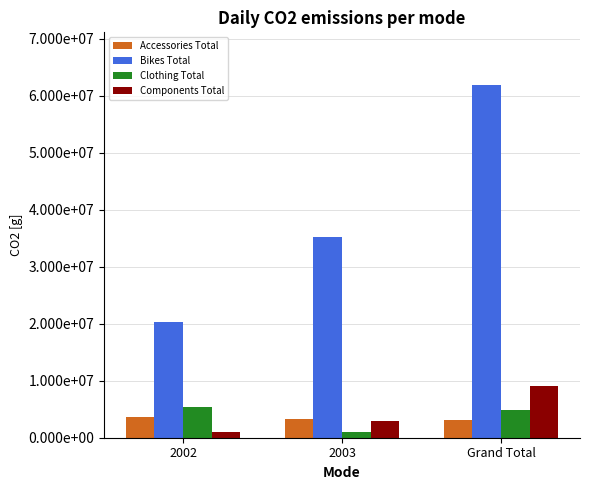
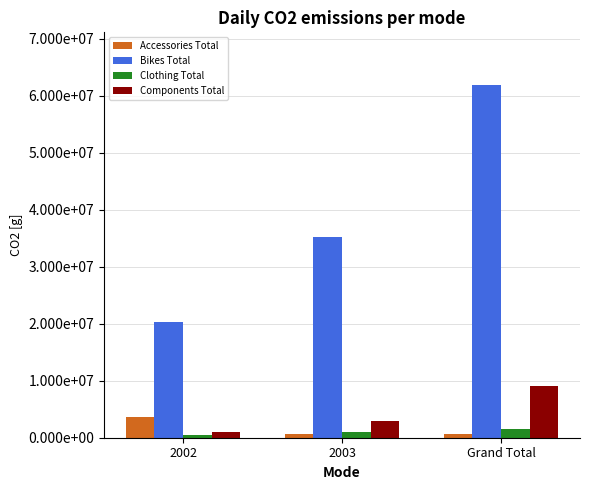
Clothing Total, 2002: 5000000 -> 0
Accessories Total, 2003: 3000000 -> 1000000
Accessories Total, Grand Total: 3000000 -> 1000000
Clothing Total, Grand Total: 5000000 -> 2000000
